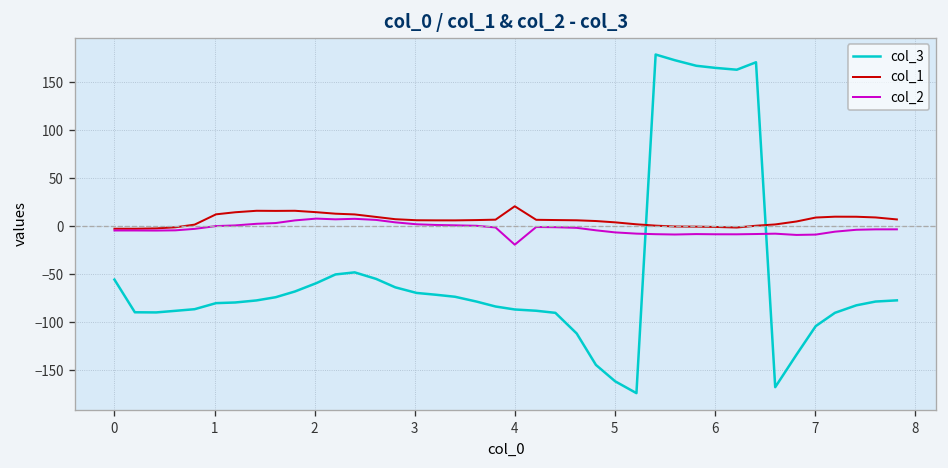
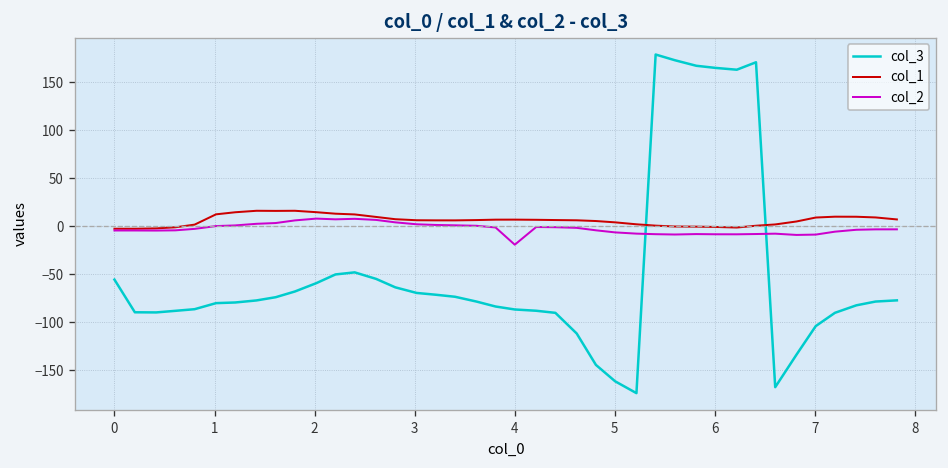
col_1, 4: 20 -> 10
